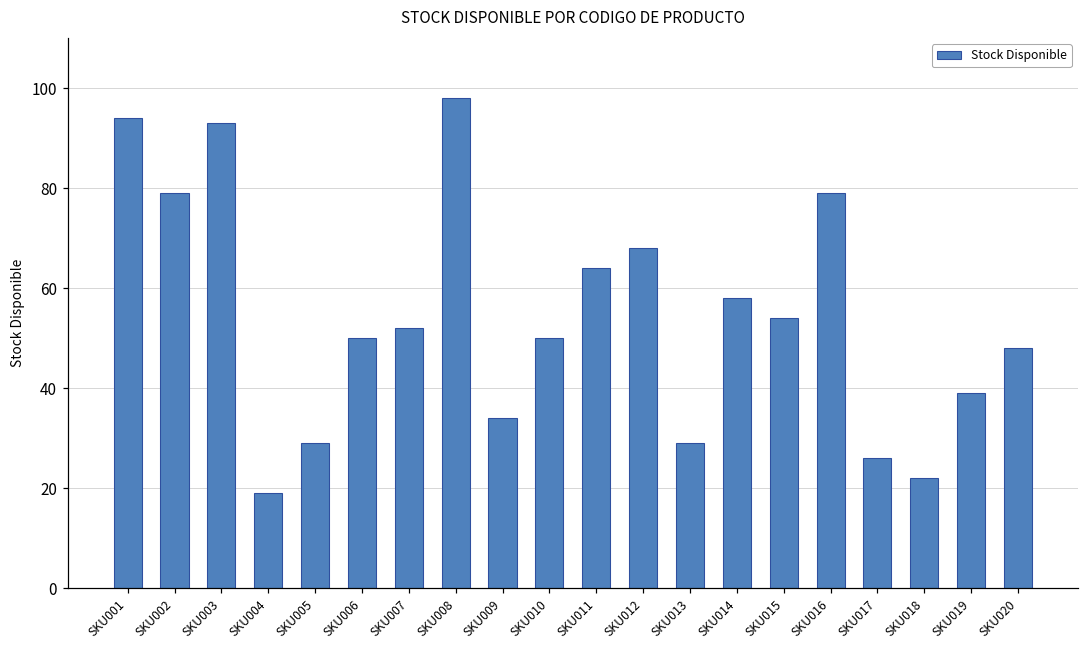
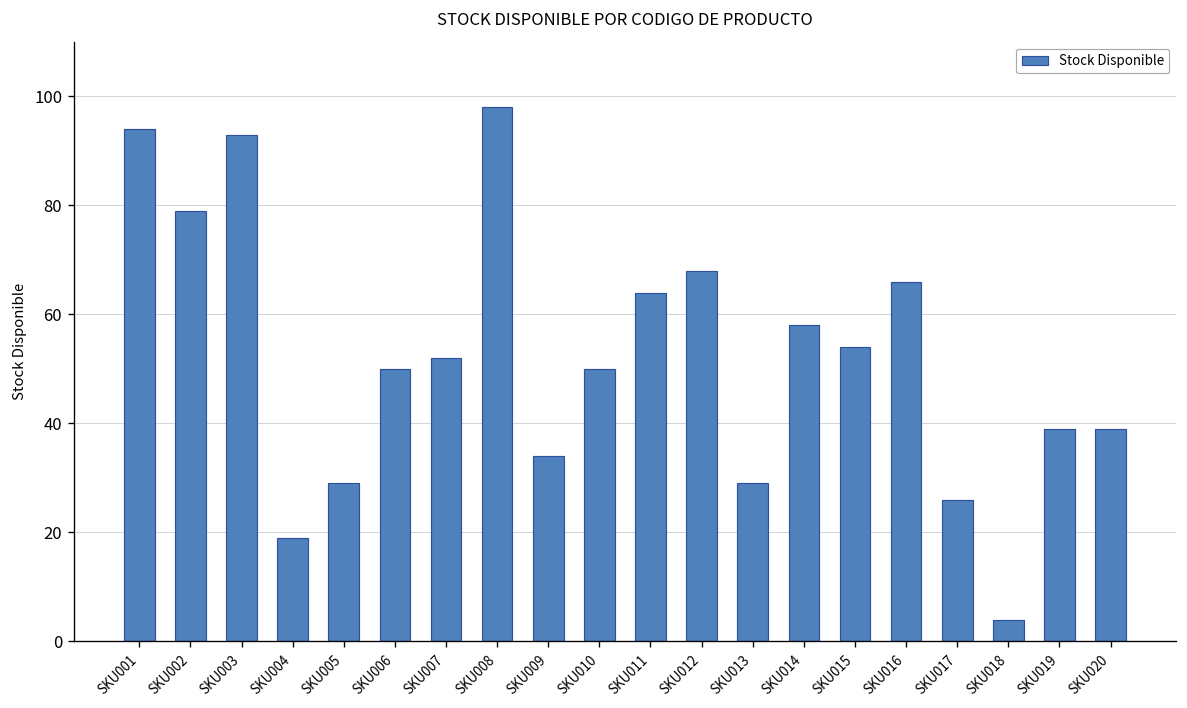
SKU016: 79 -> 66
SKU018: 22 -> 4
SKU020: 48 -> 39
